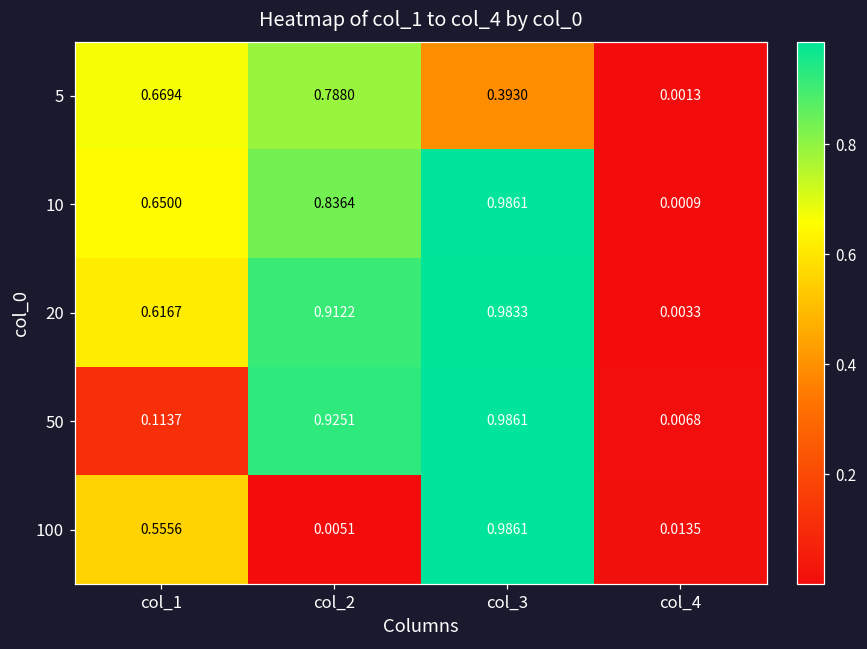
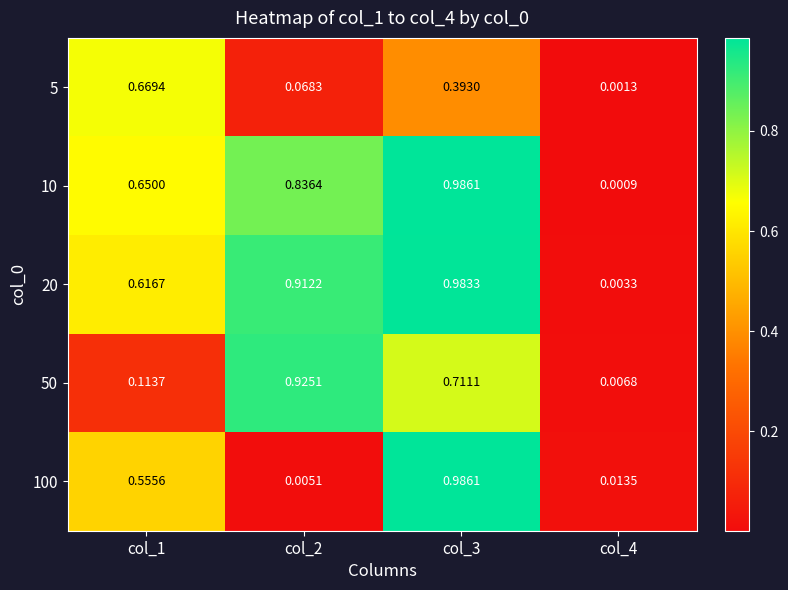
5, col_2: 0.7880 -> 0.0683
50, col_3: 0.9861 -> 0.7111
